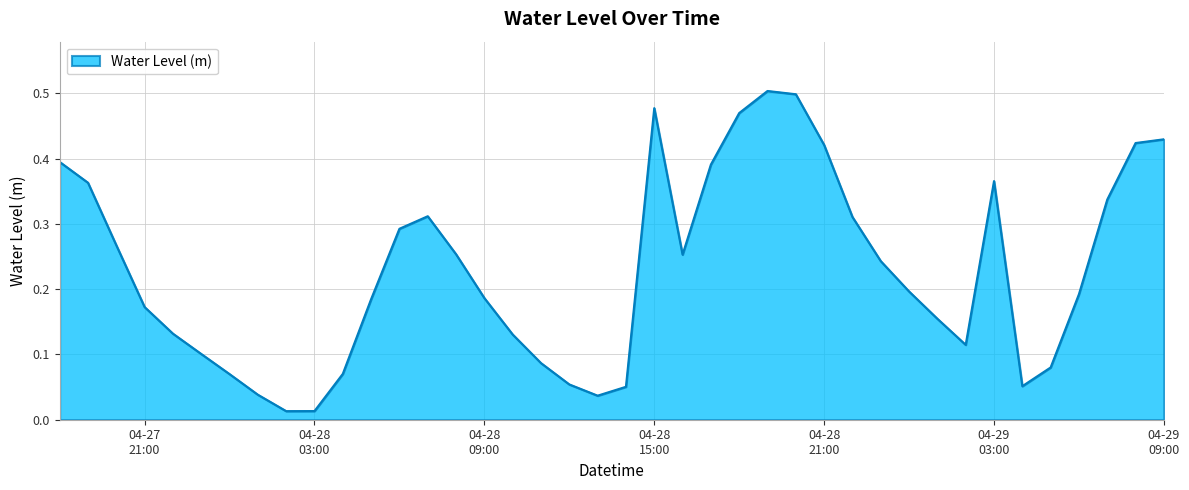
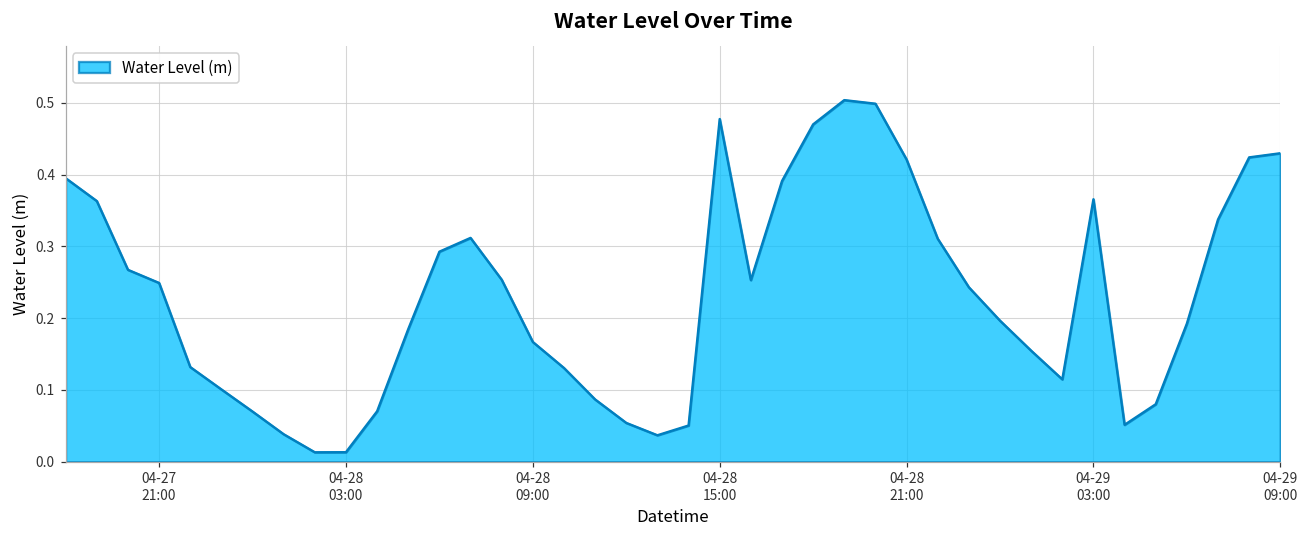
04-27 21:00: 0.17 -> 0.25
04-28 09:00: 0.19 -> 0.17
